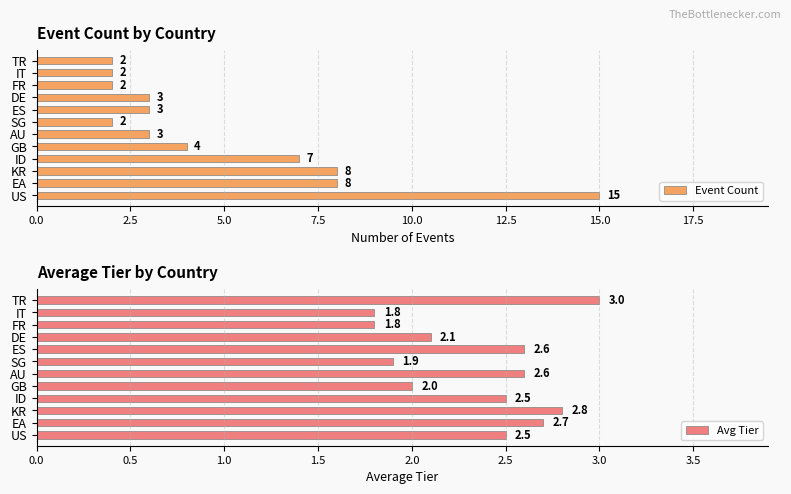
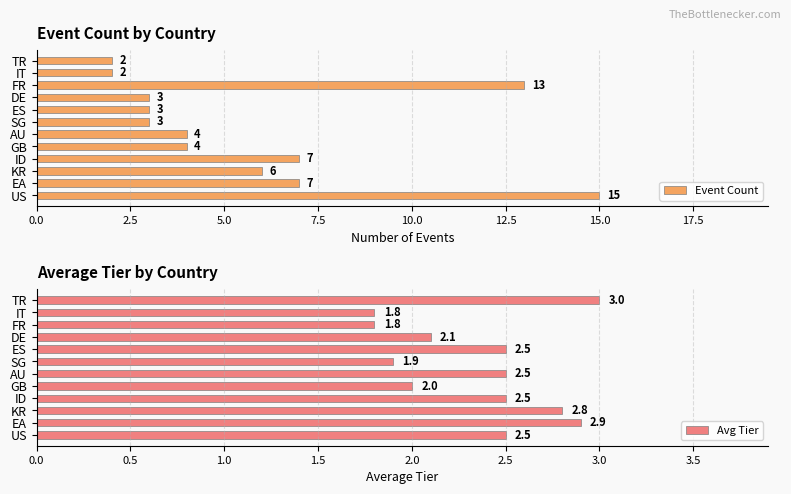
Event Count by Country, FR: 2 -> 13
Event Count by Country, SG: 2 -> 3
Event Count by Country, AU: 3 -> 4
Event Count by Country, KR: 8 -> 6
Event Count by Country, EA: 8 -> 7
Average Tier by Country, ES: 2.6 -> 2.5
Average Tier by Country, AU: 2.6 -> 2.5
Average Tier by Country, EA: 2.7 -> 2.9
